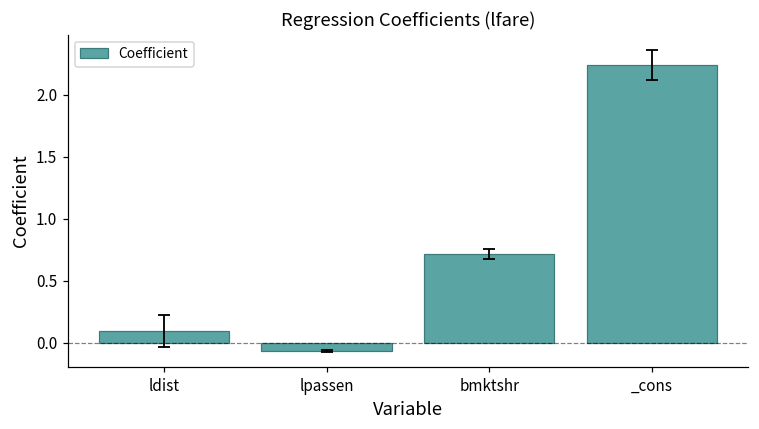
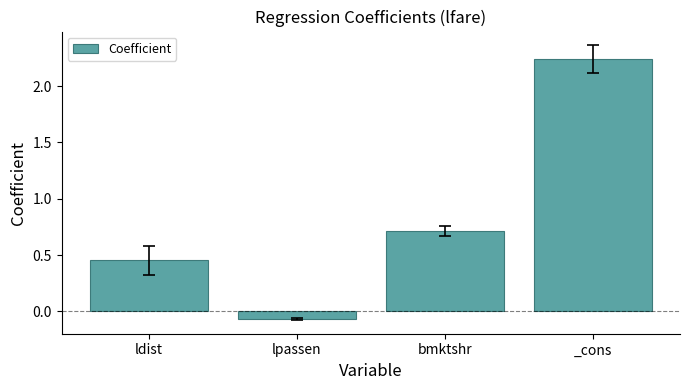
Coefficient, ldist: 0.09 -> 0.45
